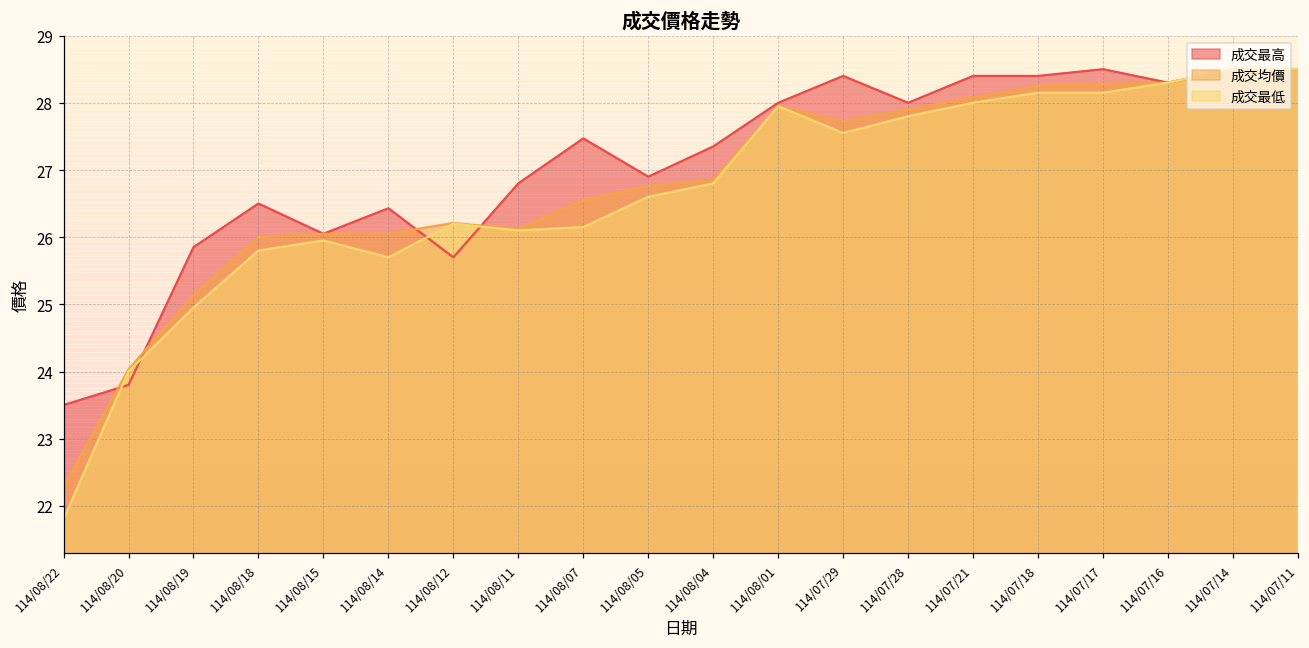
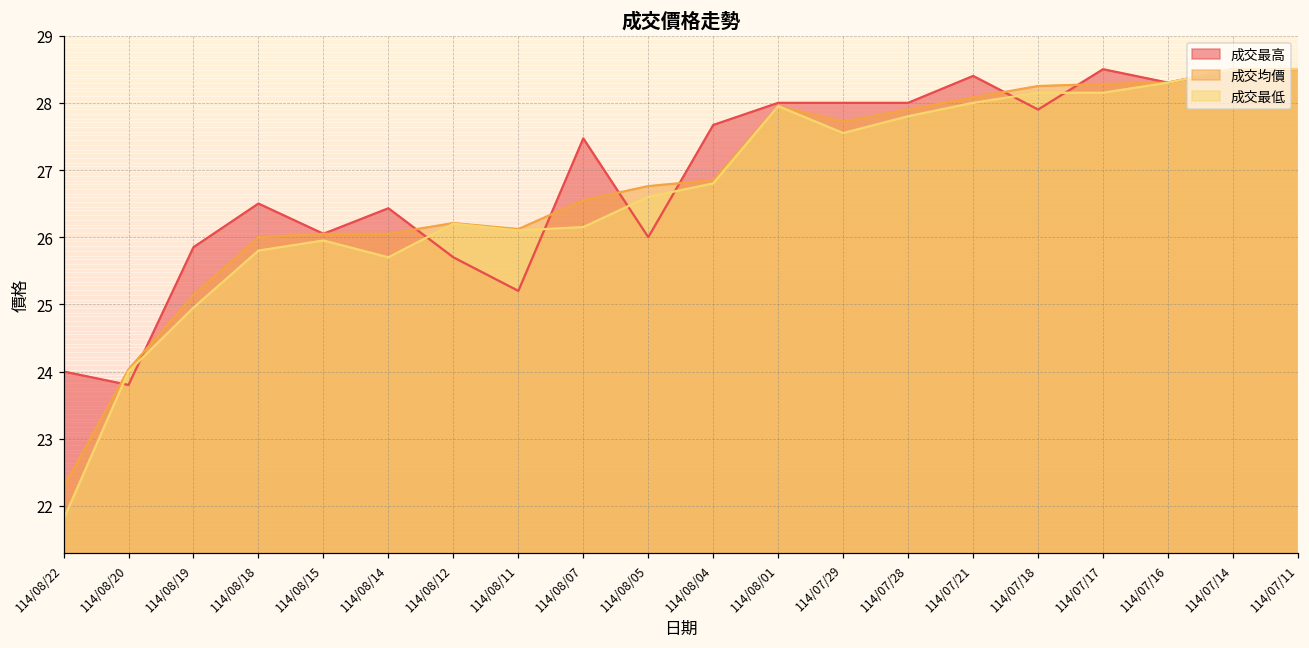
成交最高, 114/08/22: 23.5 -> 24.0
成交最高, 114/08/11: 26.8 -> 25.2
成交最高, 114/08/05: 26.9 -> 26.0
成交最高, 114/08/04: 27.4 -> 27.7
成交最高, 114/07/29: 28.4 -> 28.0
成交最高, 114/07/18: 28.4 -> 27.9
